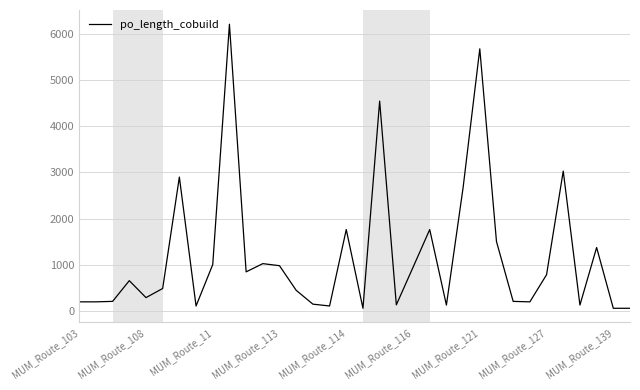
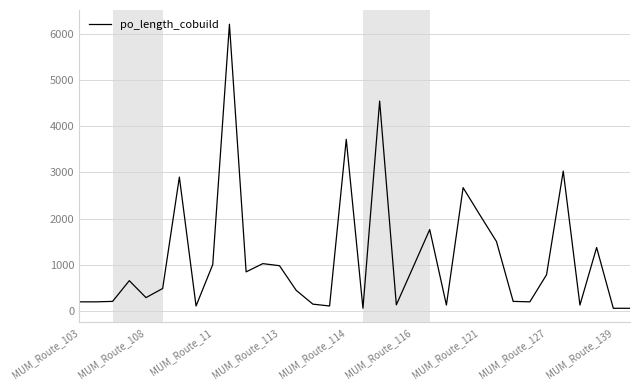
MUM_Route_114: 1800 -> 3700
MUM_Route_121: 5700 -> 2100
